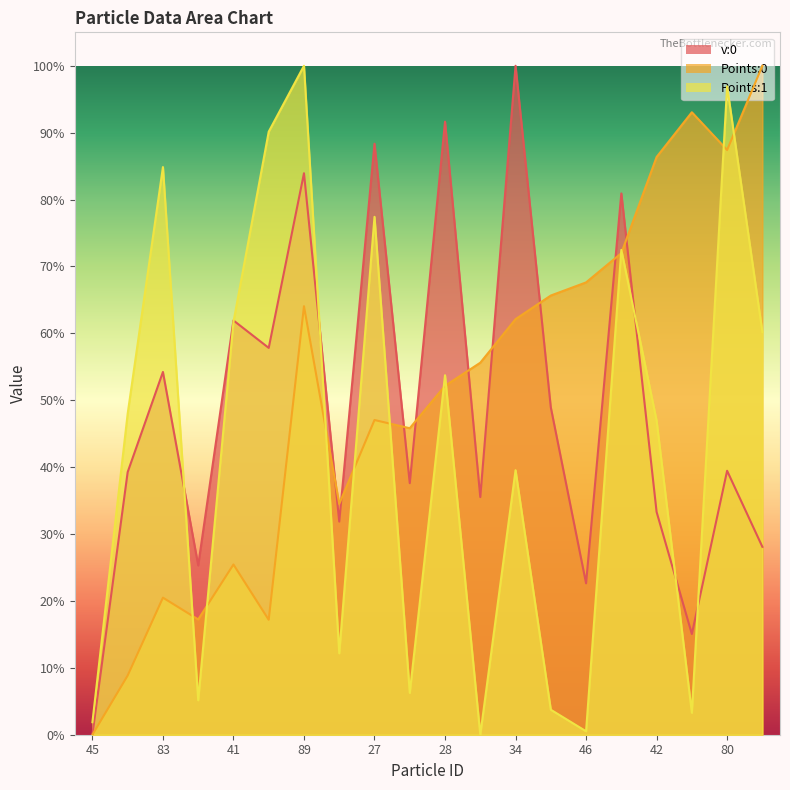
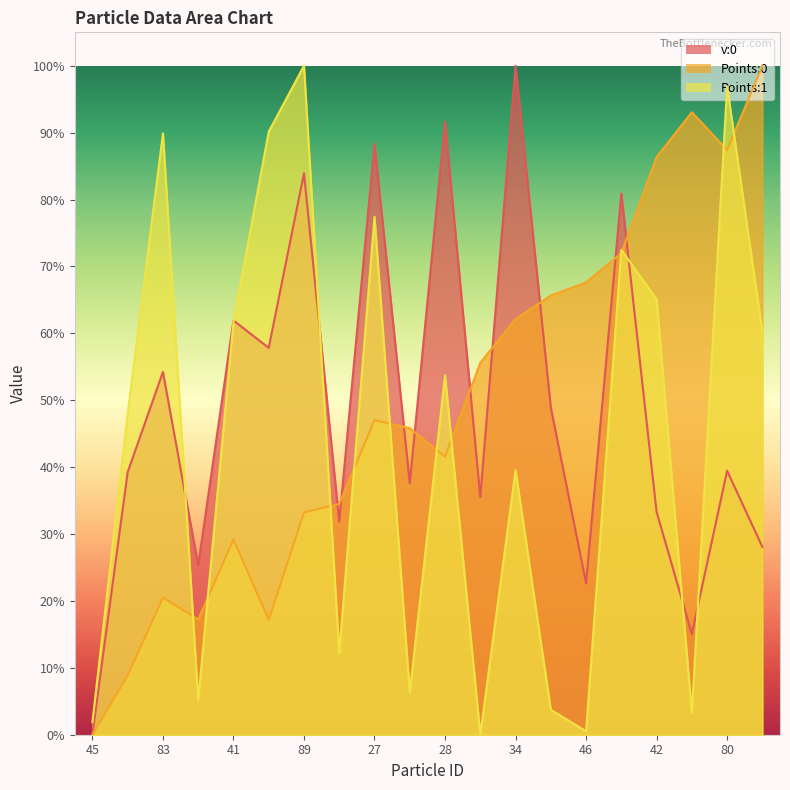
Points:1, 83: 85% -> 90%
Points:0, 41: 25% -> 29%
Points:0, 89: 64% -> 33%
Points:0, 28: 52% -> 42%
Points:1, 42: 47% -> 65%
